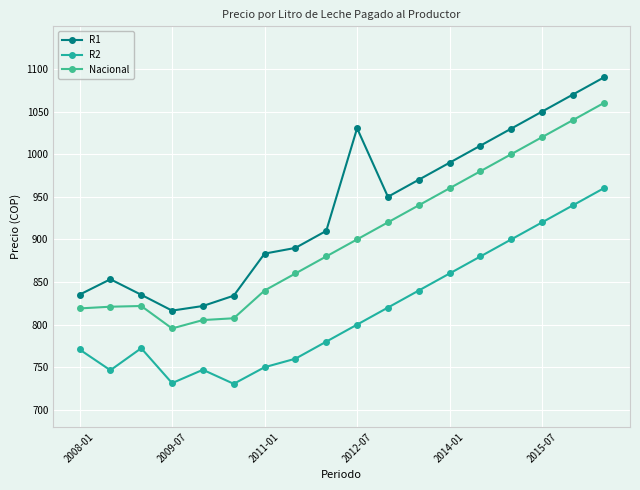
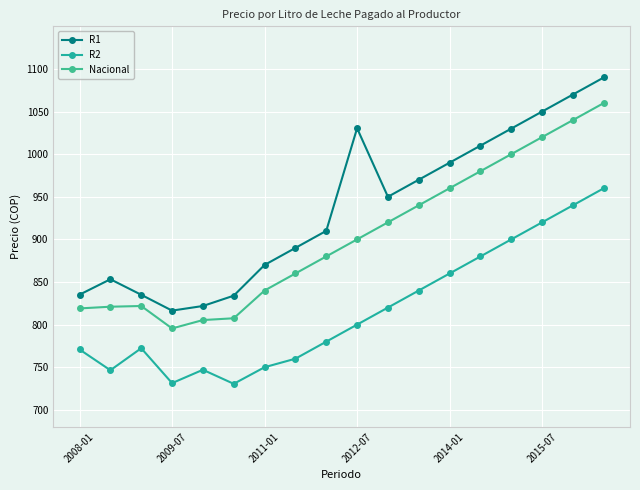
R1, 2011-01: 880 -> 870
